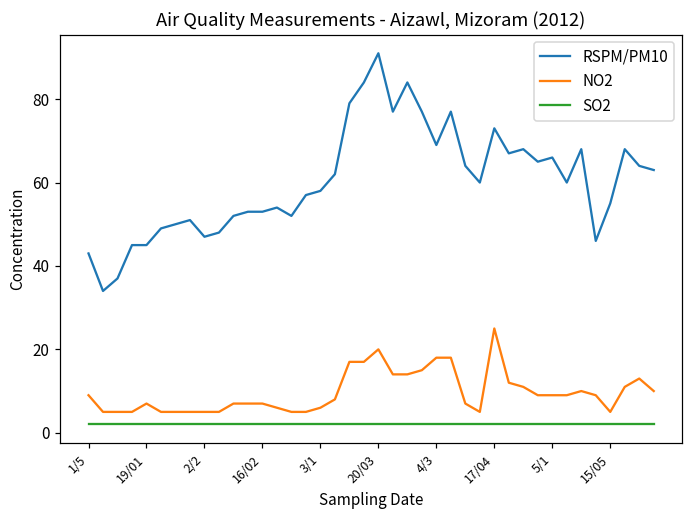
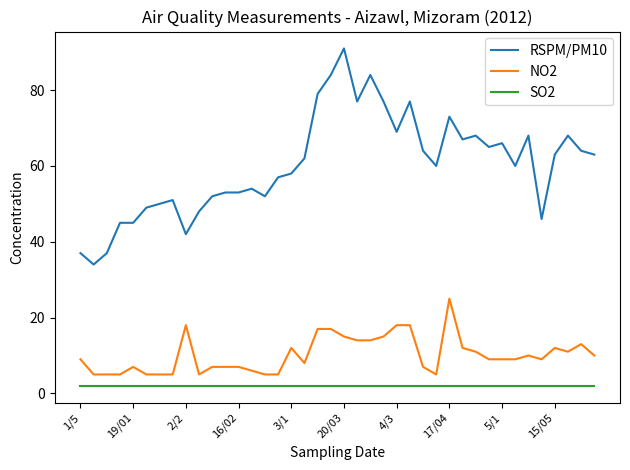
RSPM/PM10, 1/5: 43 -> 37
RSPM/PM10, 2/2: 47 -> 42
NO2, 2/2: 5 -> 18
NO2, 3/1: 6 -> 12
NO2, 20/03: 20 -> 15
RSPM/PM10, 15/05: 55 -> 63
NO2, 15/05: 5 -> 12
